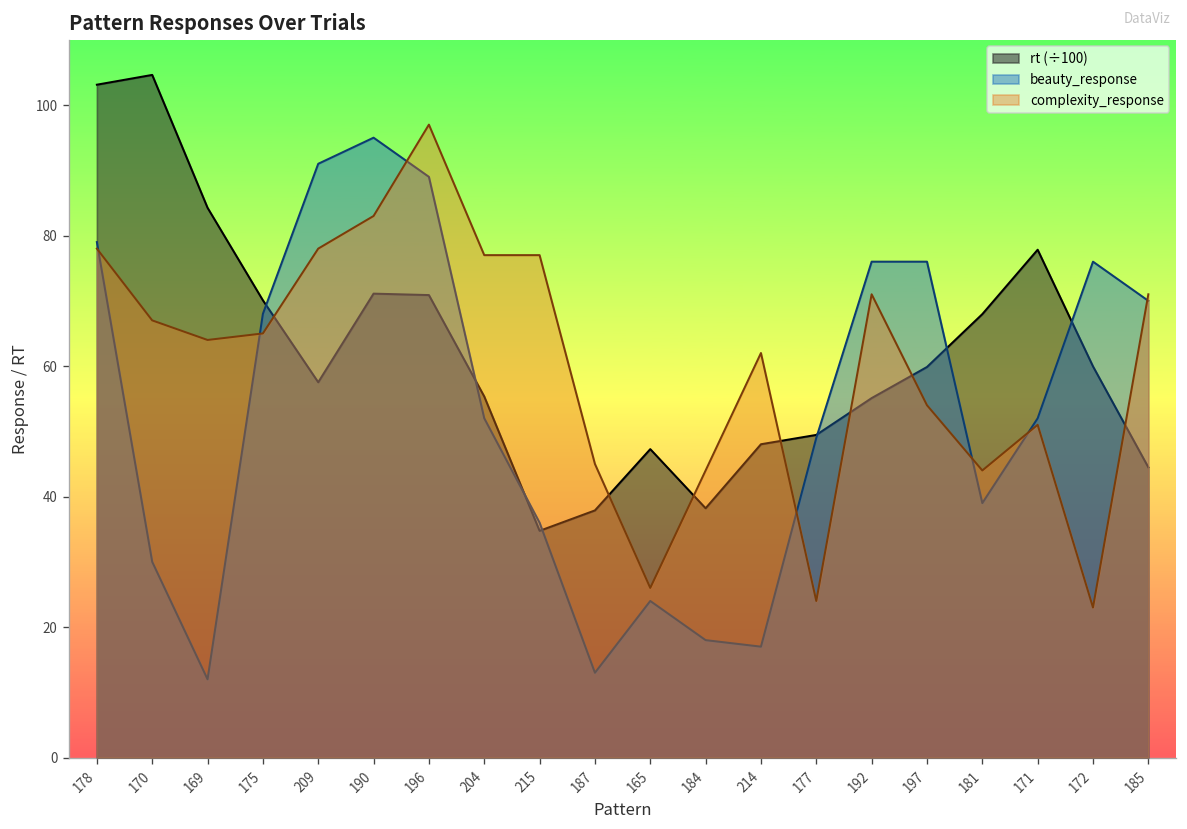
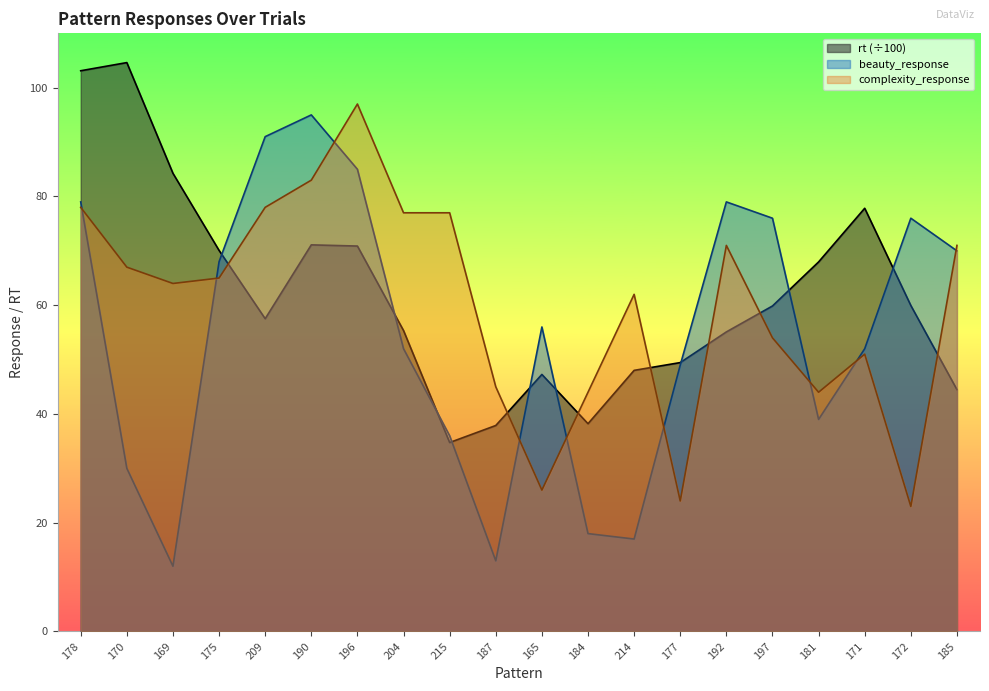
beauty_response, 196: 89 -> 85
beauty_response, 165: 24 -> 56
beauty_response, 192: 76 -> 79
